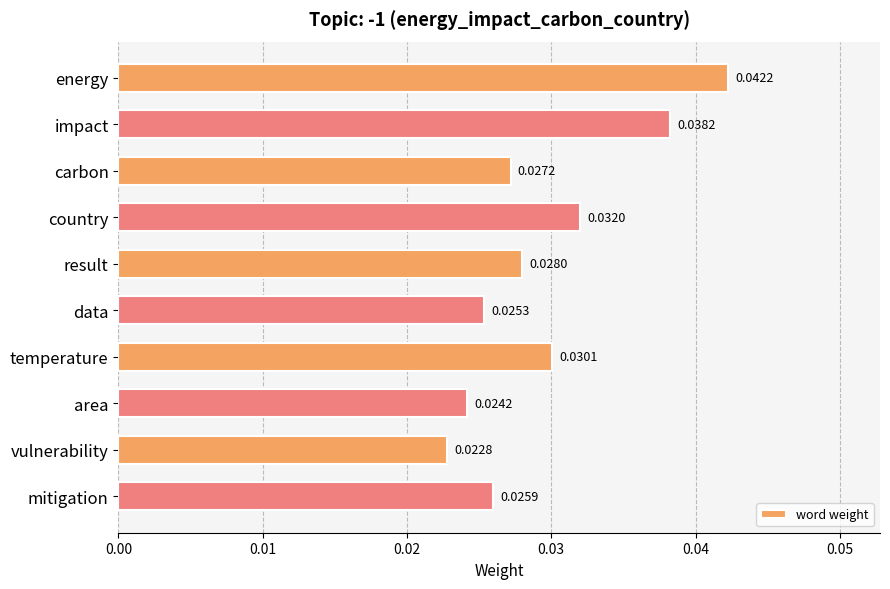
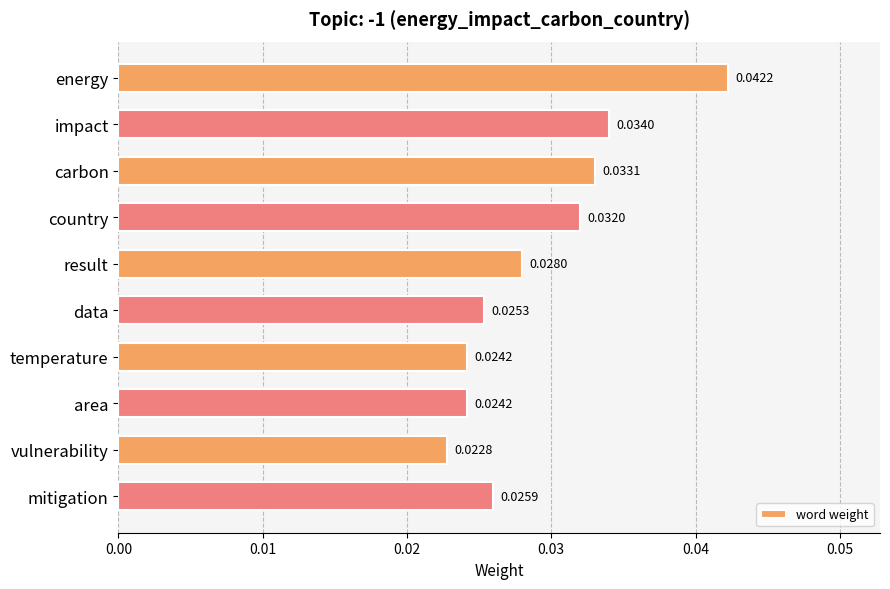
impact: 0.0382 -> 0.0340
carbon: 0.0272 -> 0.0331
temperature: 0.0301 -> 0.0242
